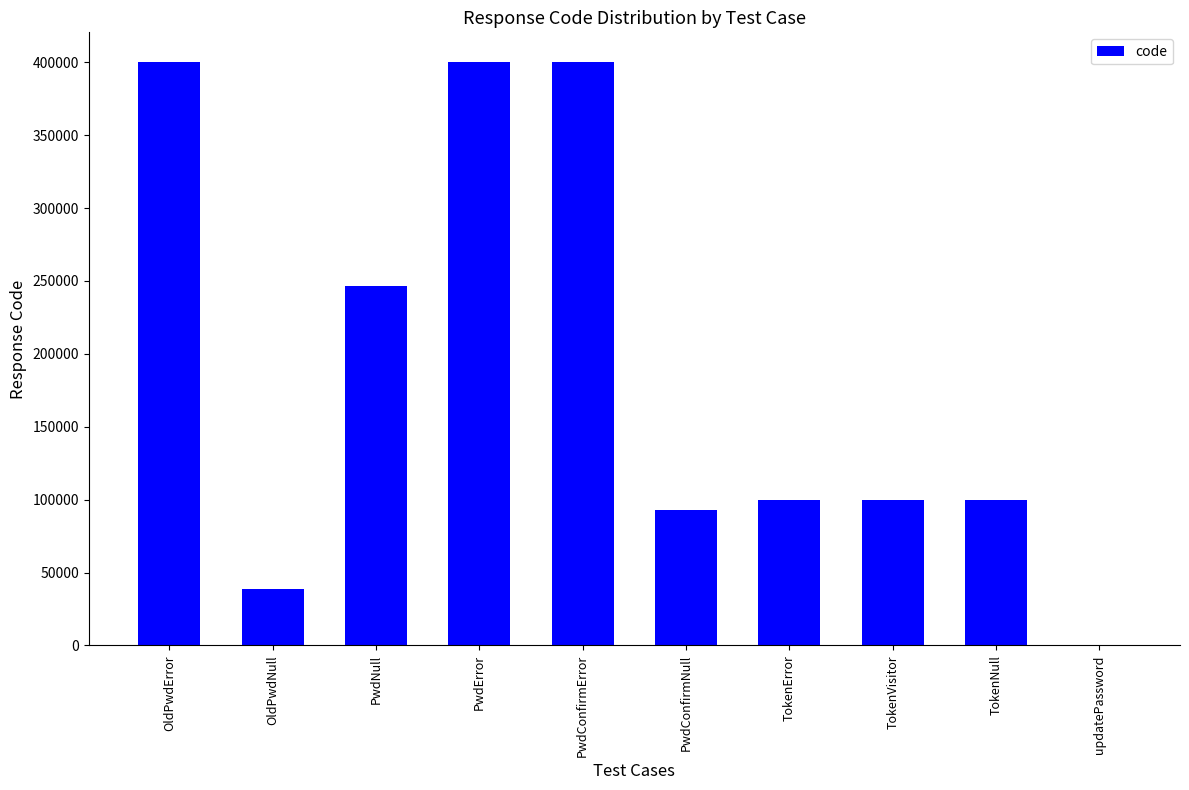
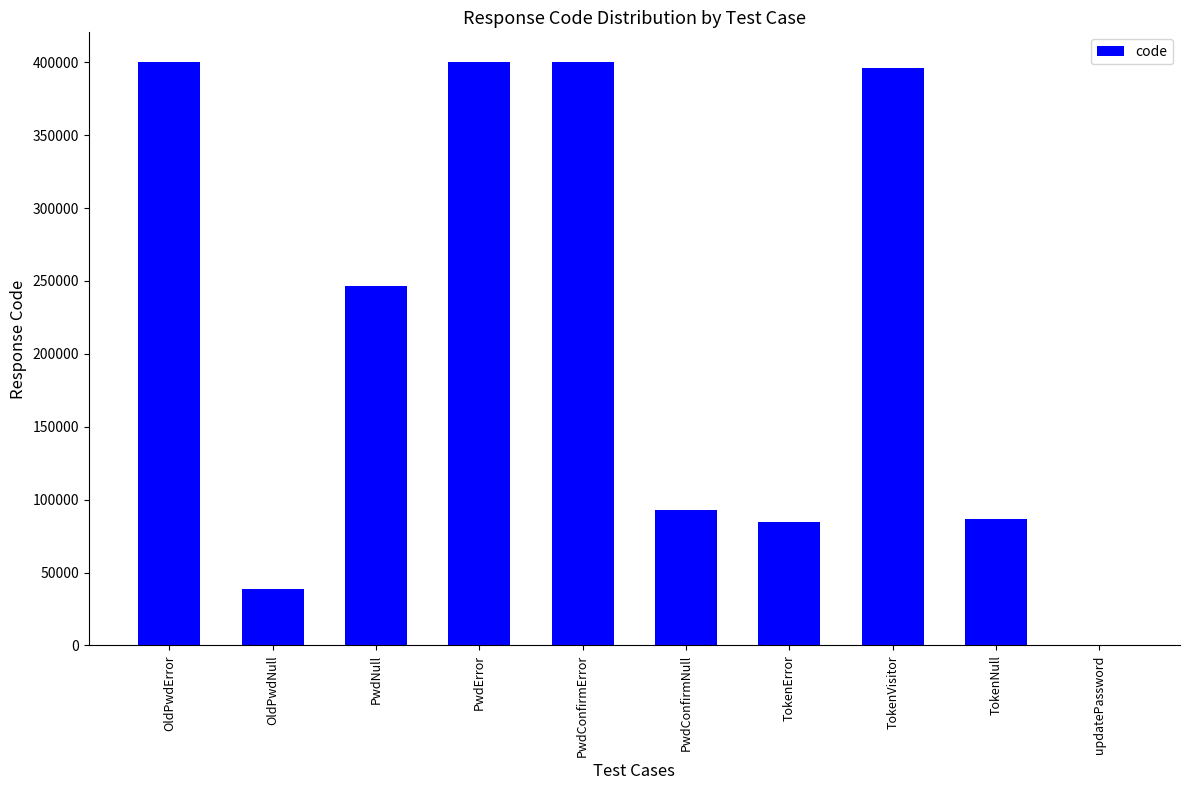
TokenError: 100000 -> 85000
TokenVisitor: 100000 -> 396000
TokenNull: 100000 -> 87000
